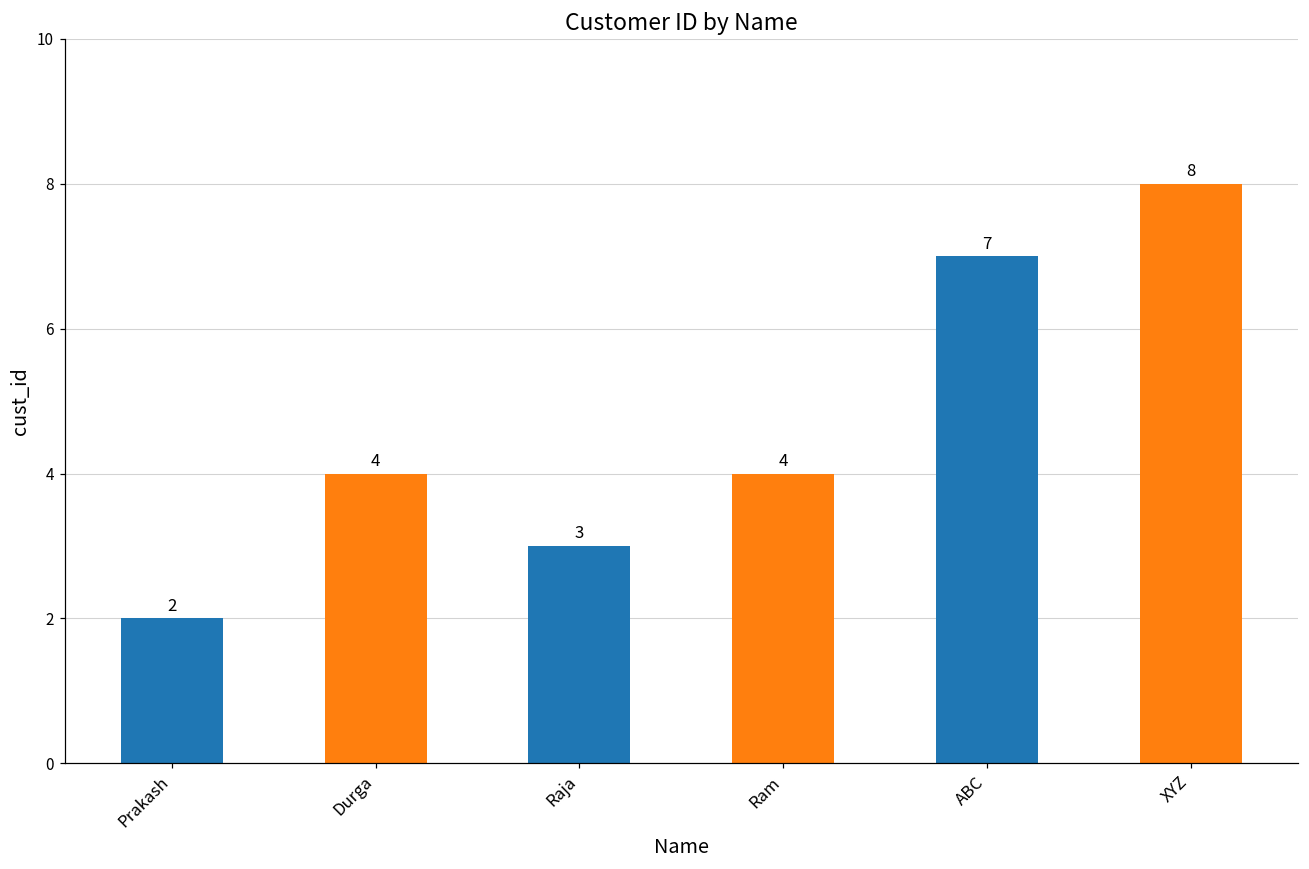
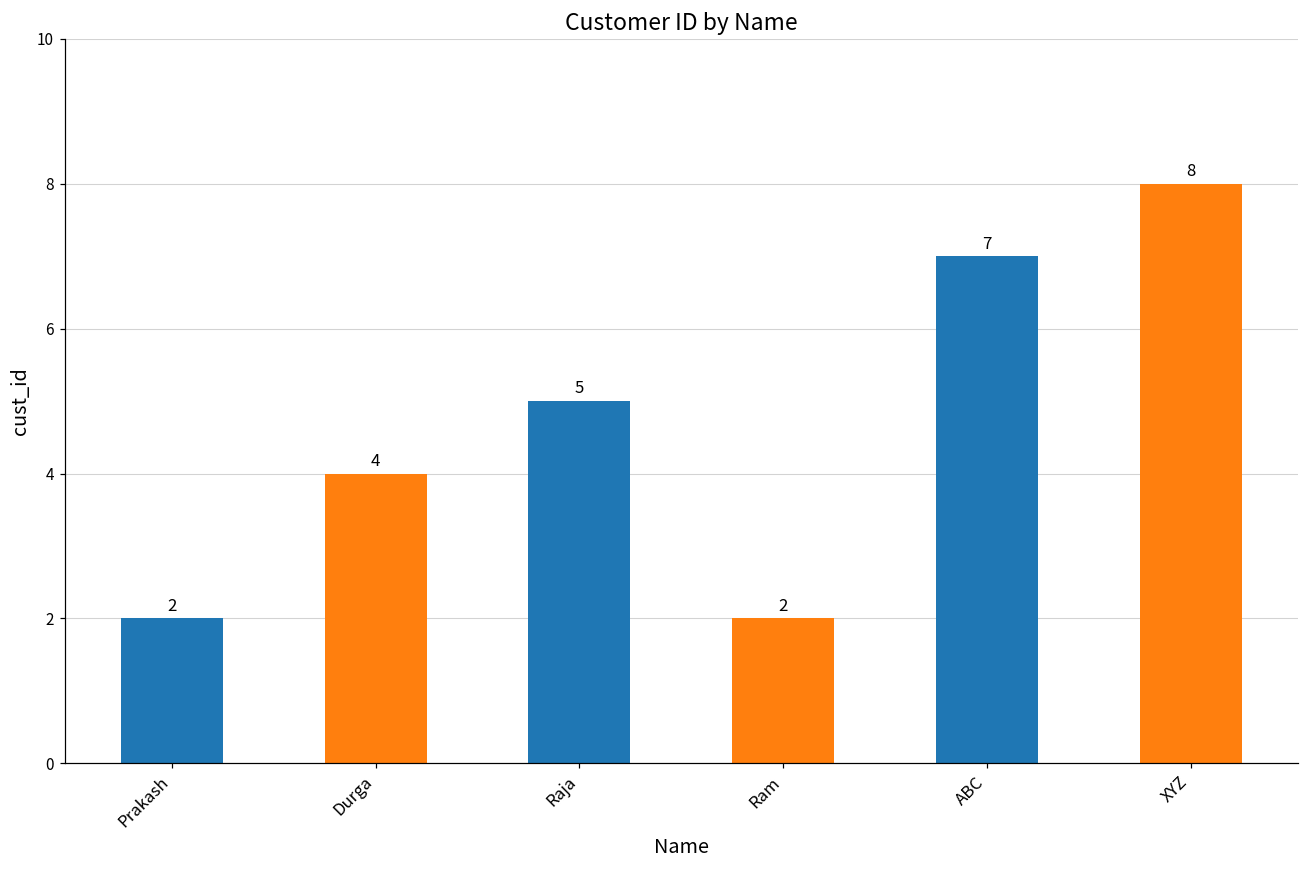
Raja: 3 -> 5
Ram: 4 -> 2
